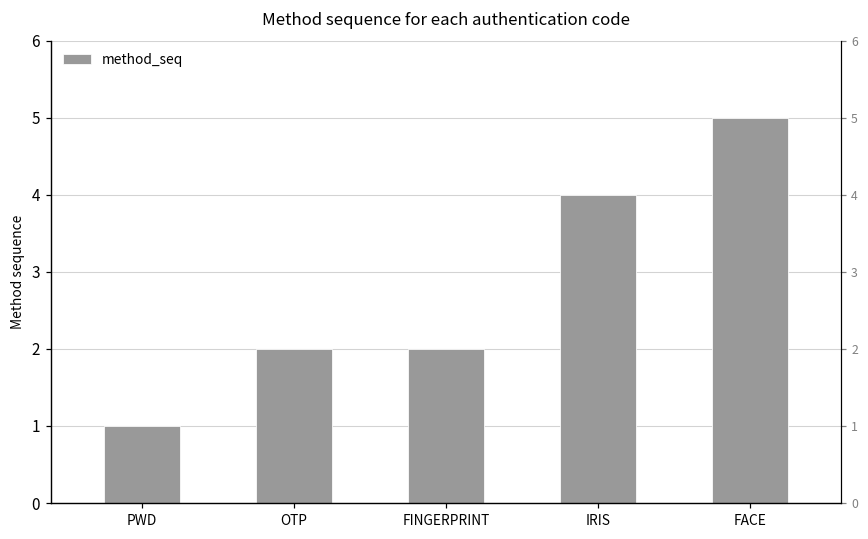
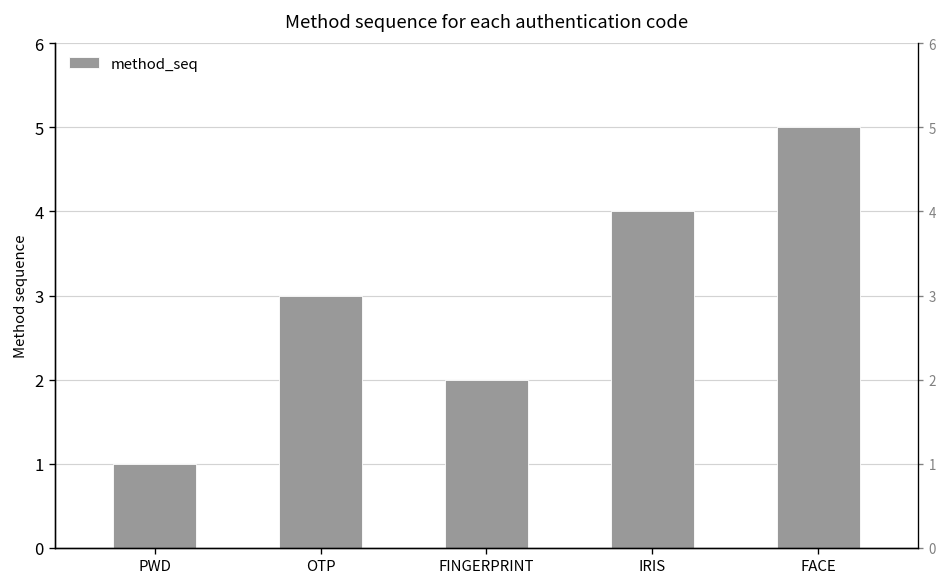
OTP: 2 -> 3
